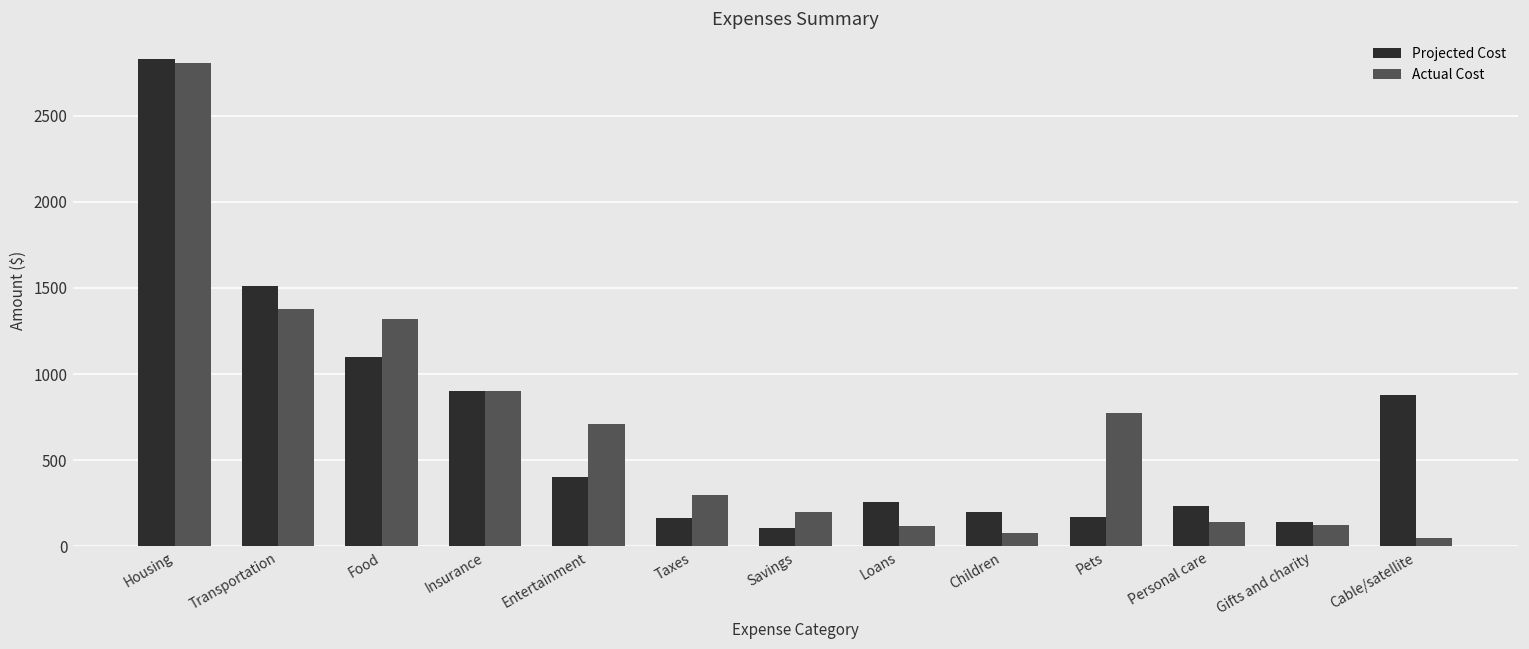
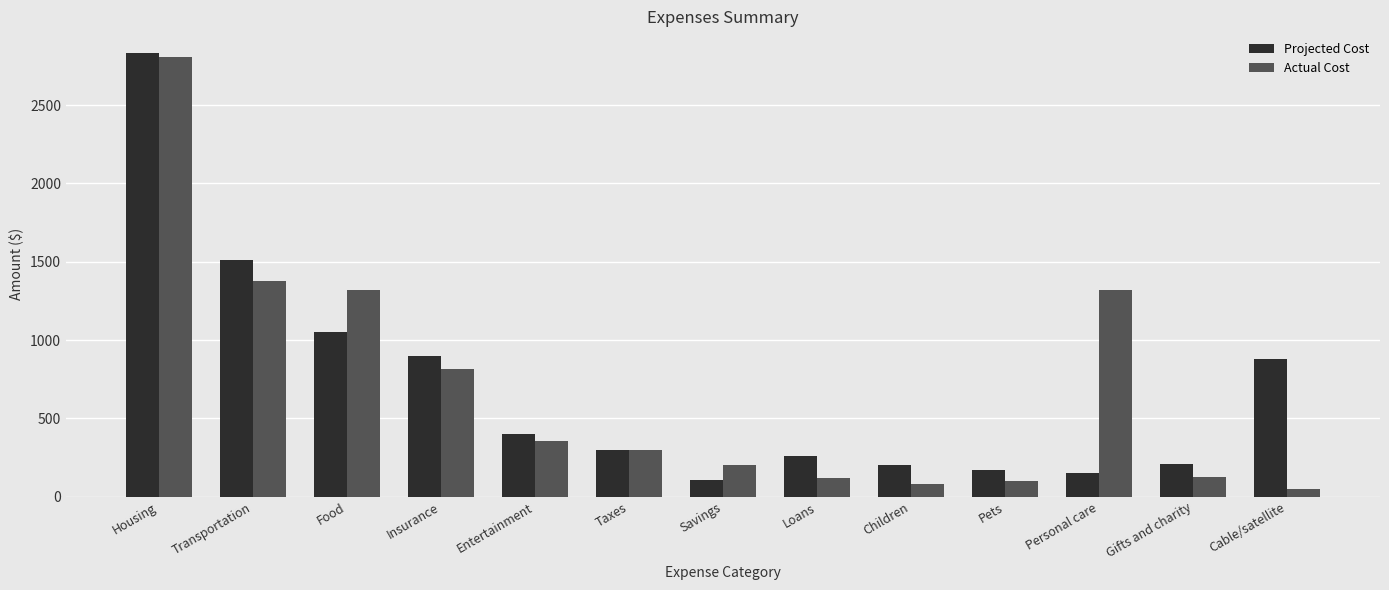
Projected Cost, Food: 1100 -> 1050
Actual Cost, Insurance: 900 -> 820
Actual Cost, Entertainment: 710 -> 360
Projected Cost, Taxes: 170 -> 300
Actual Cost, Pets: 780 -> 100
Projected Cost, Personal care: 240 -> 150
Actual Cost, Personal care: 140 -> 1320
Projected Cost, Gifts and charity: 140 -> 210
